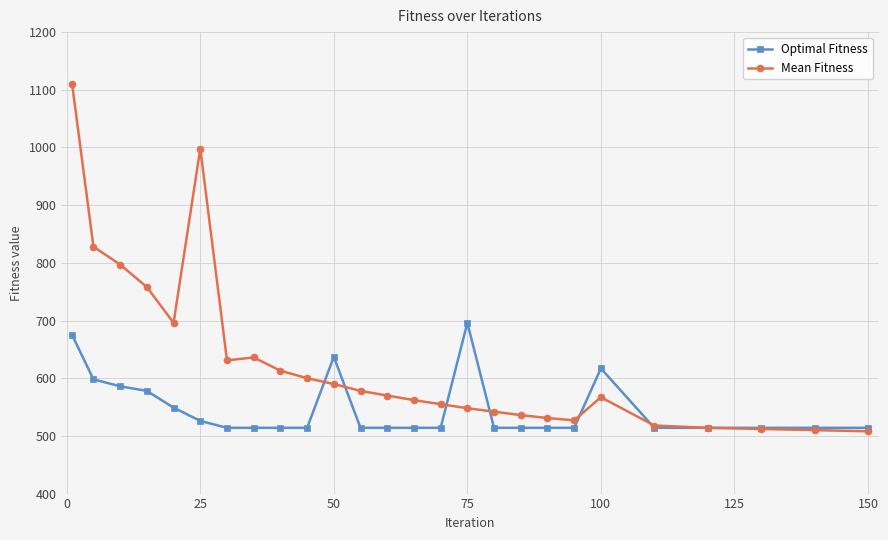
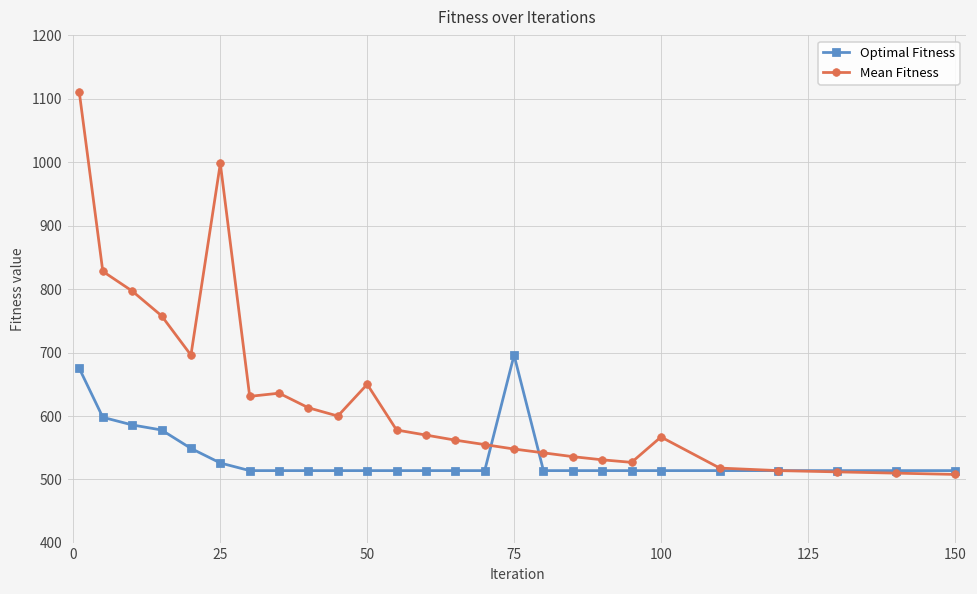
Optimal Fitness, 50: 640 -> 510
Mean Fitness, 50: 590 -> 650
Optimal Fitness, 100: 620 -> 510
